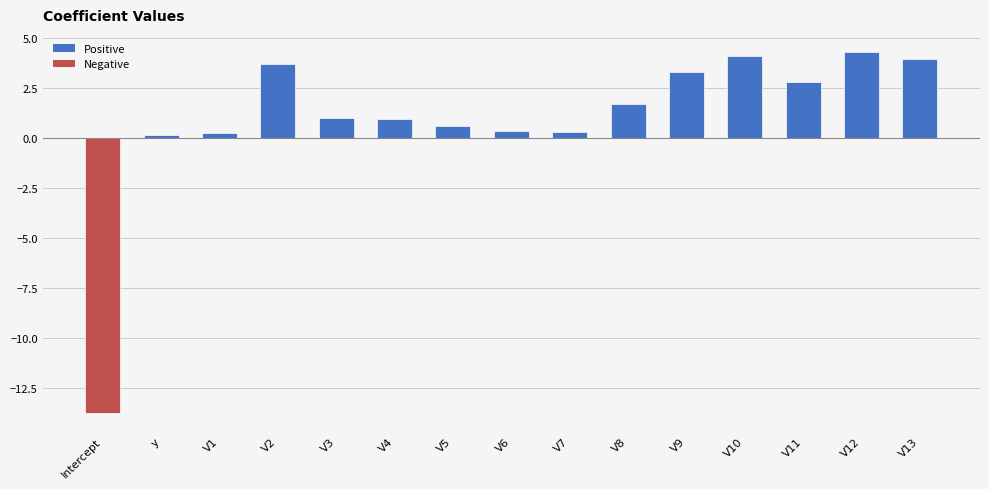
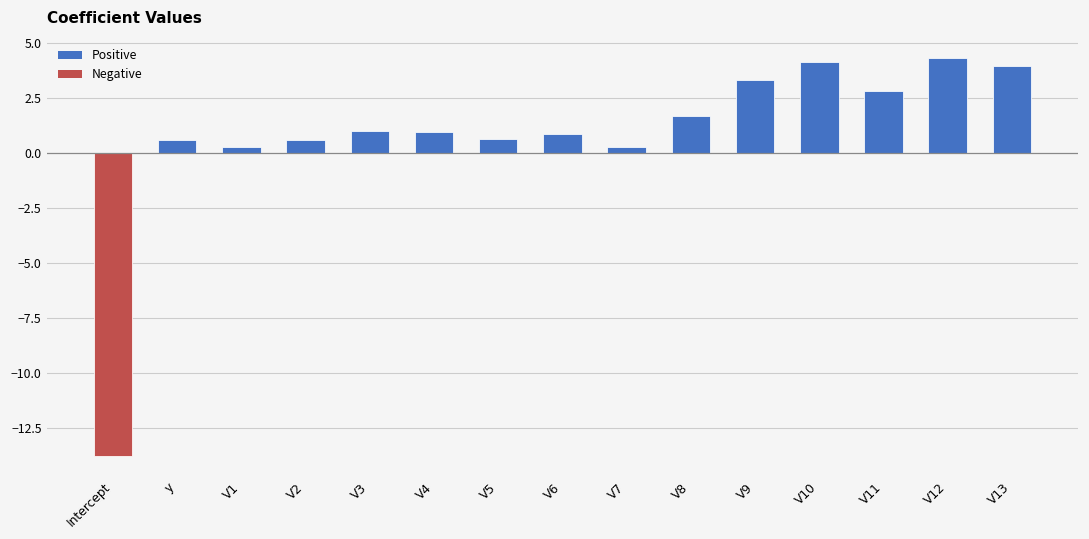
y: 0.2 -> 0.6
V2: 3.7 -> 0.6
V6: 0.4 -> 0.9
